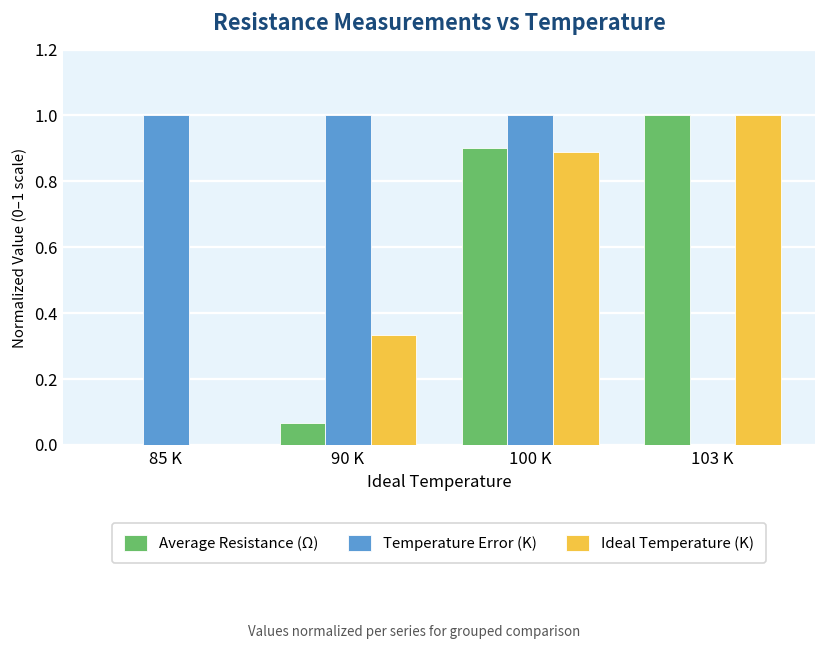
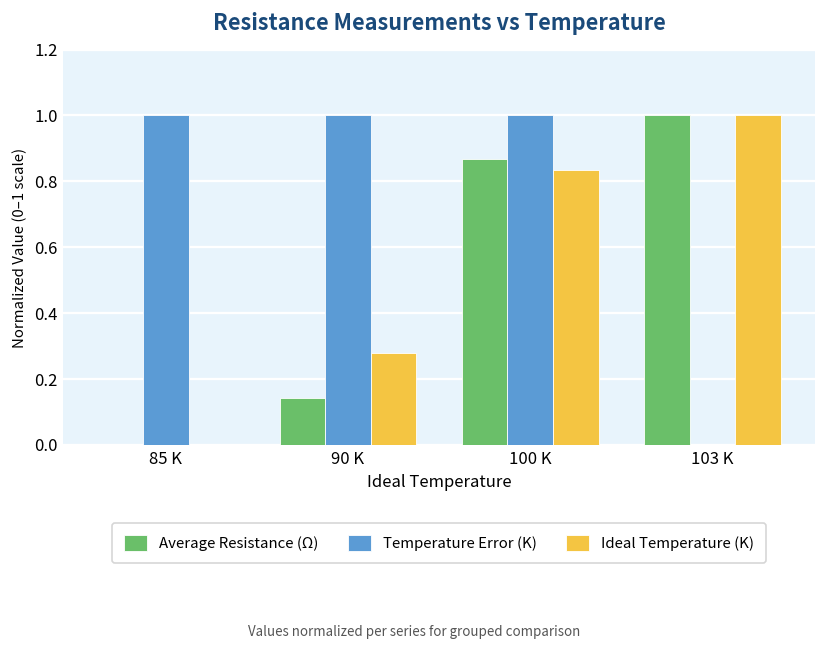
Average Resistance (Ω), 90 K: 0.06 -> 0.14
Ideal Temperature (K), 90 K: 0.33 -> 0.28
Average Resistance (Ω), 100 K: 0.90 -> 0.87
Ideal Temperature (K), 100 K: 0.89 -> 0.83
